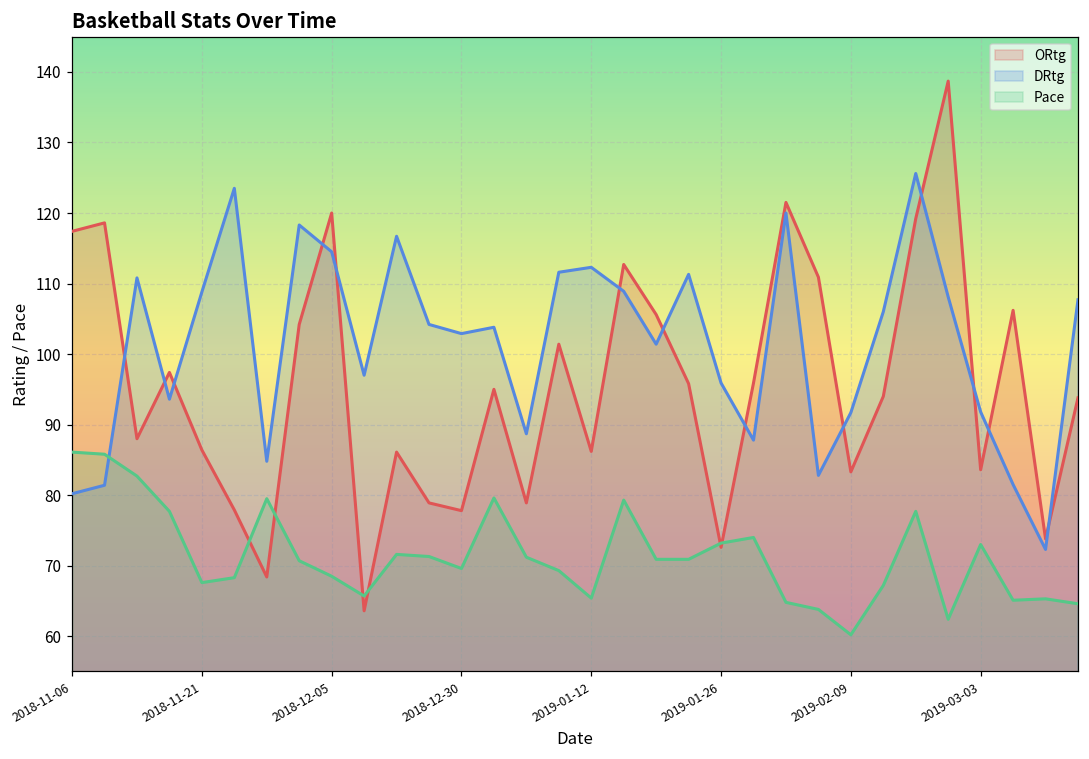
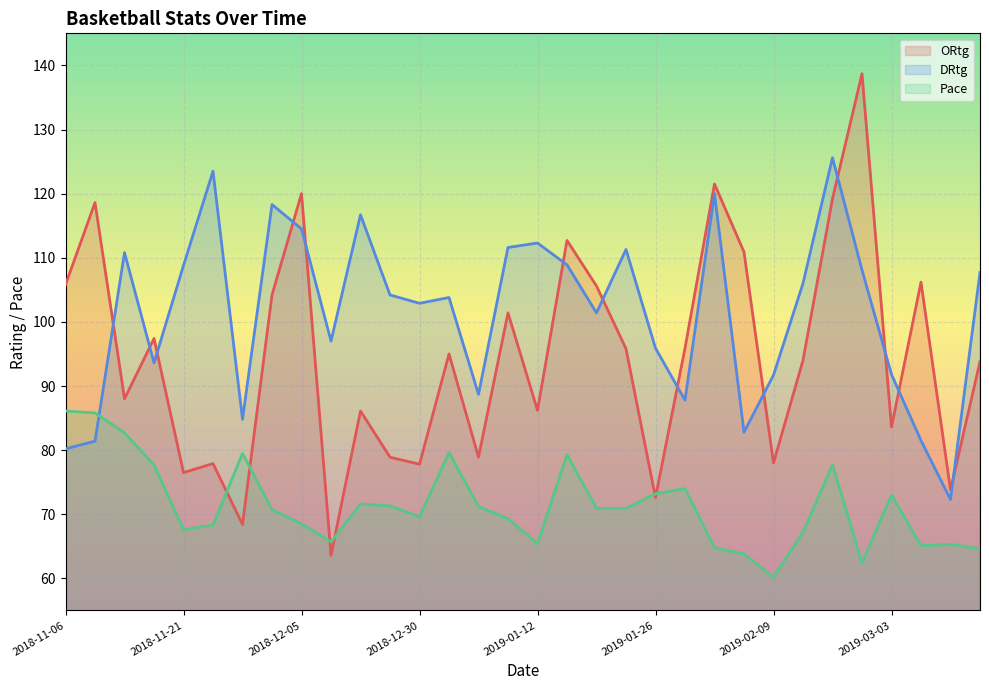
ORtg, 2018-11-06: 117 -> 106
ORtg, 2018-11-21: 86 -> 77
ORtg, 2019-02-09: 83 -> 78
